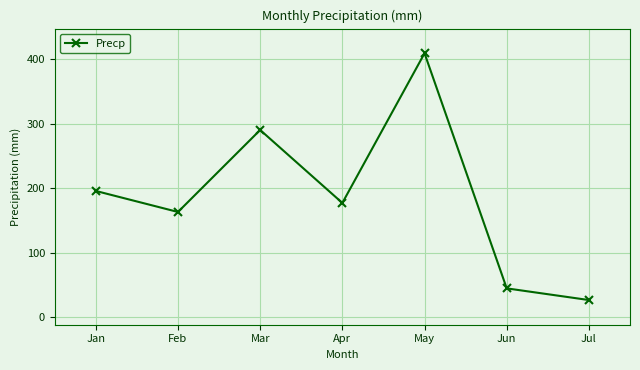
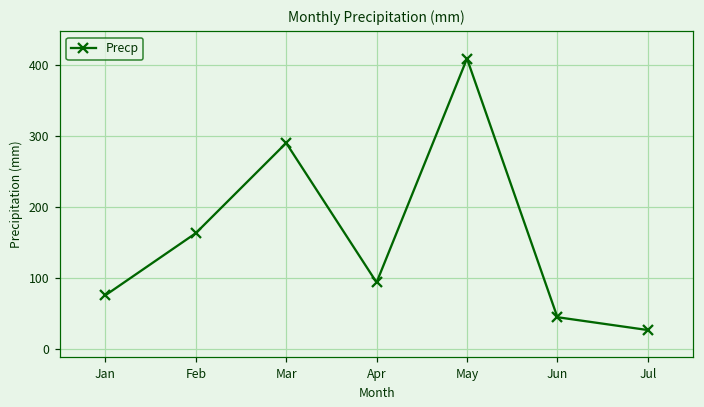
Jan: 200 -> 80
Apr: 180 -> 90
